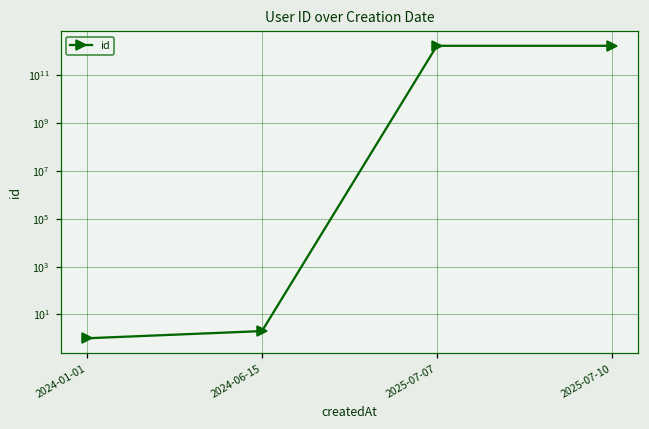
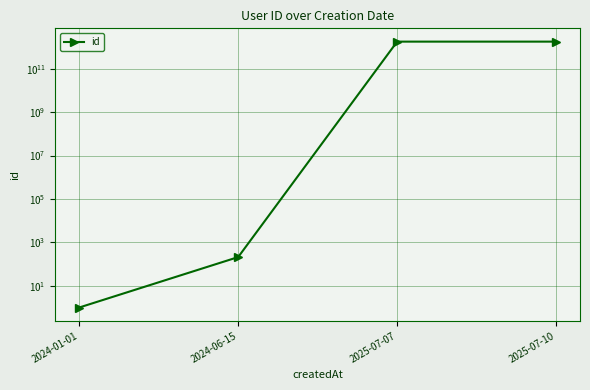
2024-06-15: 2 -> 200
